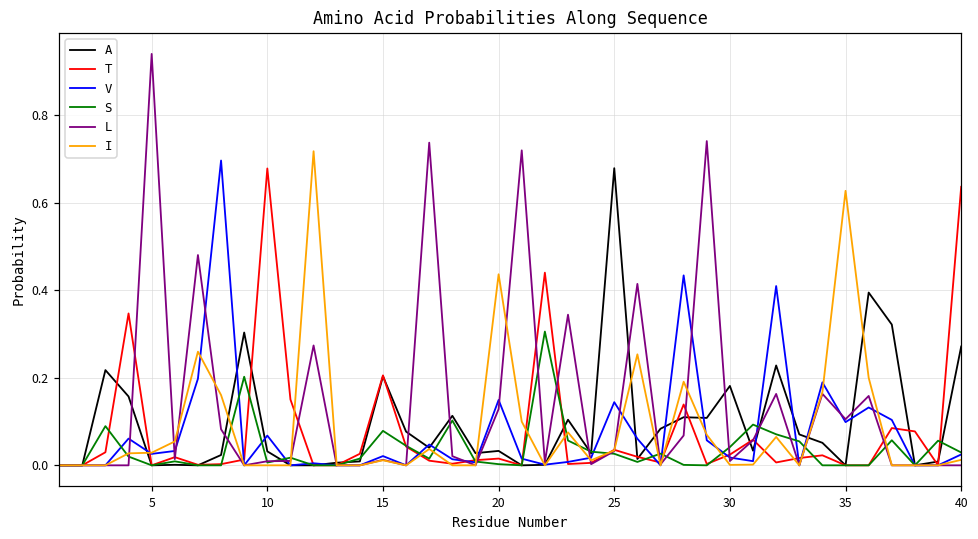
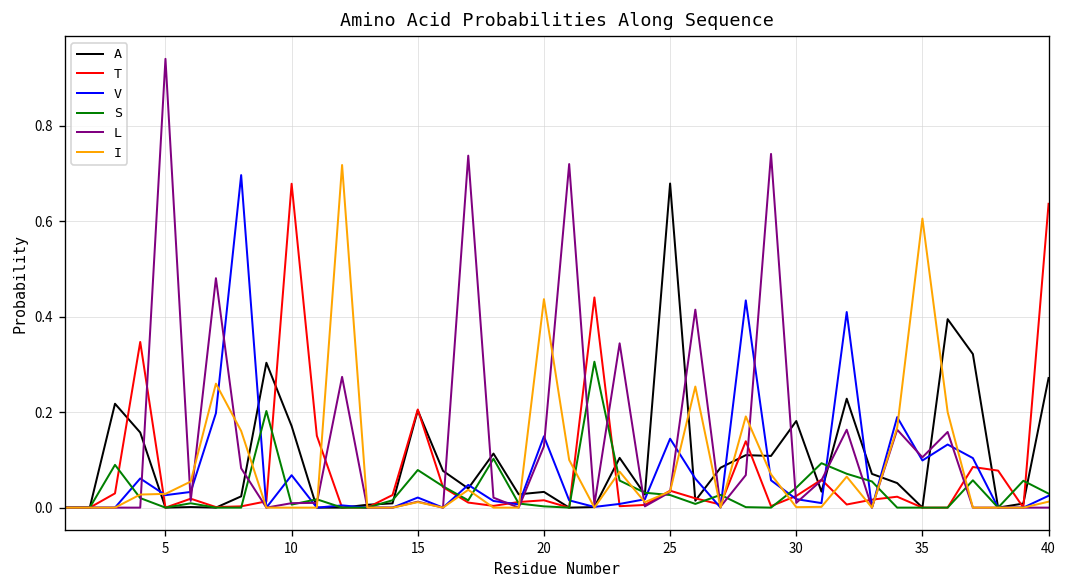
A, 10: 0.03 -> 0.17
I, 35: 0.63 -> 0.61
